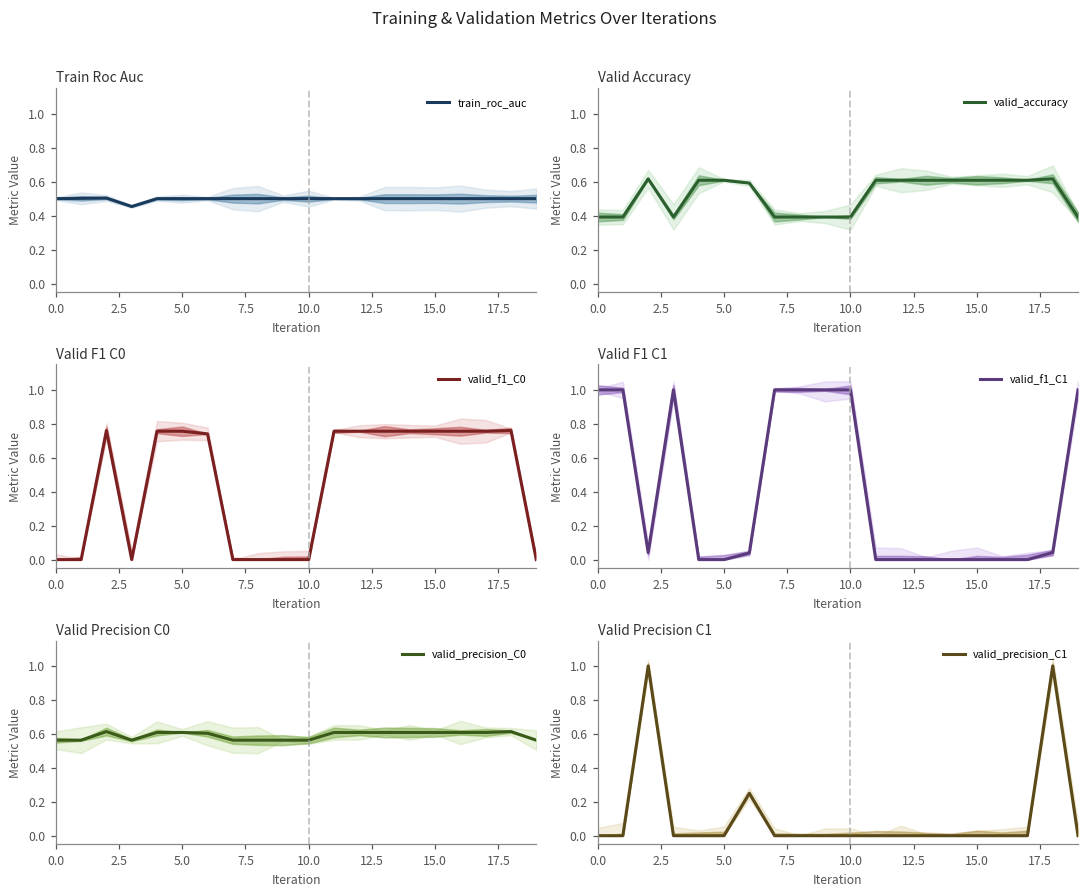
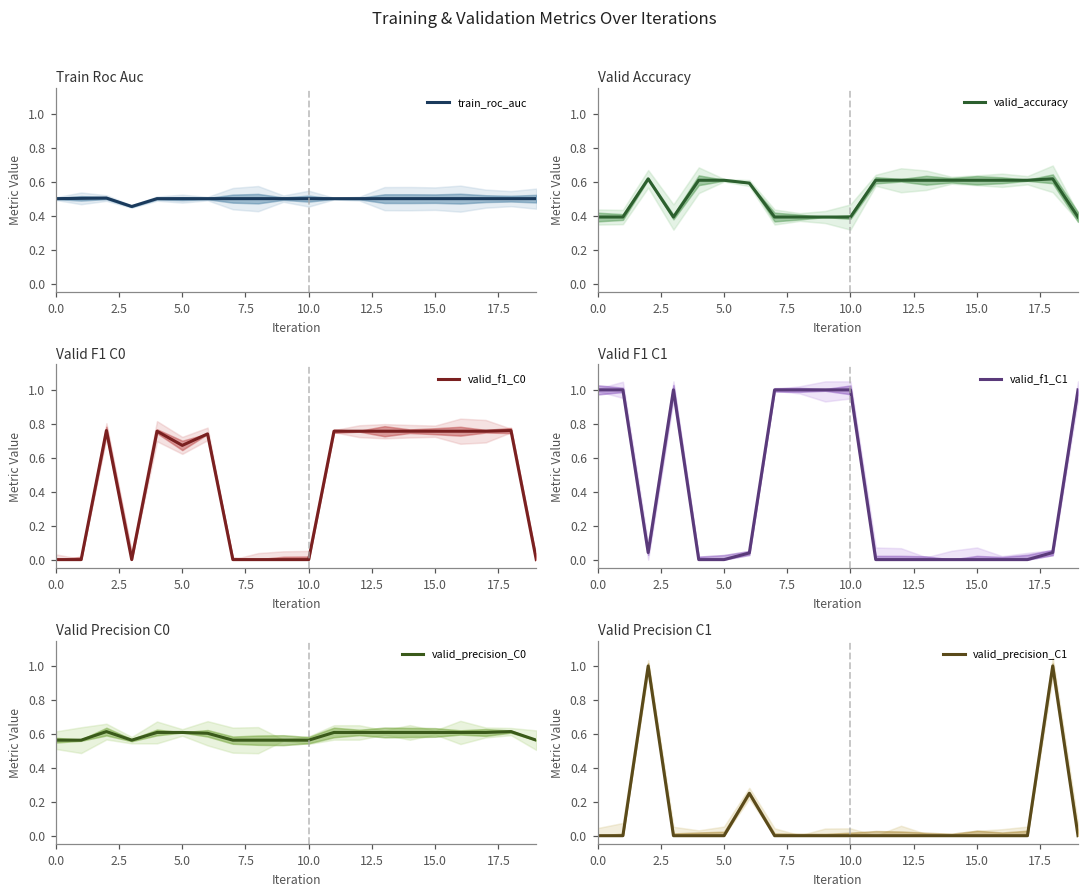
Valid F1 C0, valid_f1_C0, 5.0: 0.76 -> 0.67
